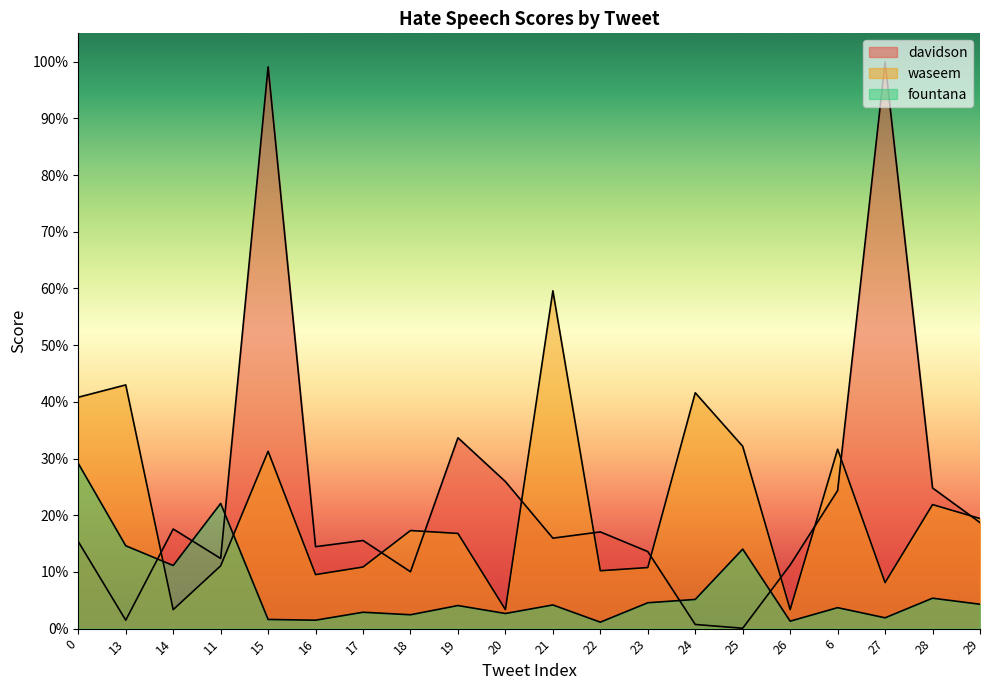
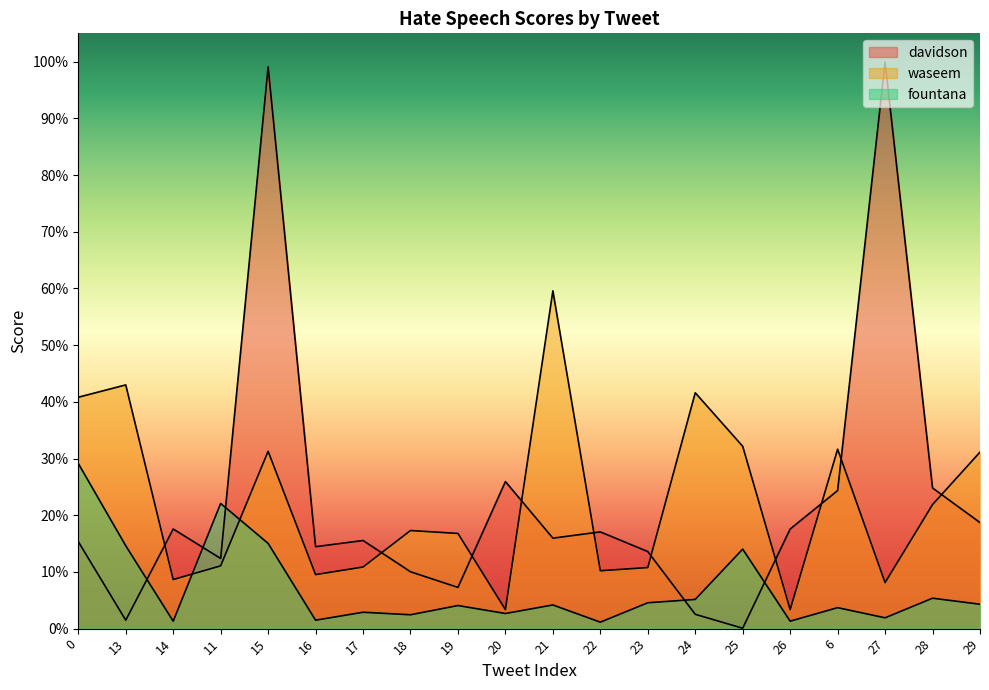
waseem, 14: 3% -> 9%
fountana, 14: 11% -> 1%
fountana, 15: 2% -> 15%
davidson, 19: 34% -> 7%
davidson, 24: 1% -> 3%
davidson, 26: 11% -> 18%
waseem, 29: 19% -> 31%
